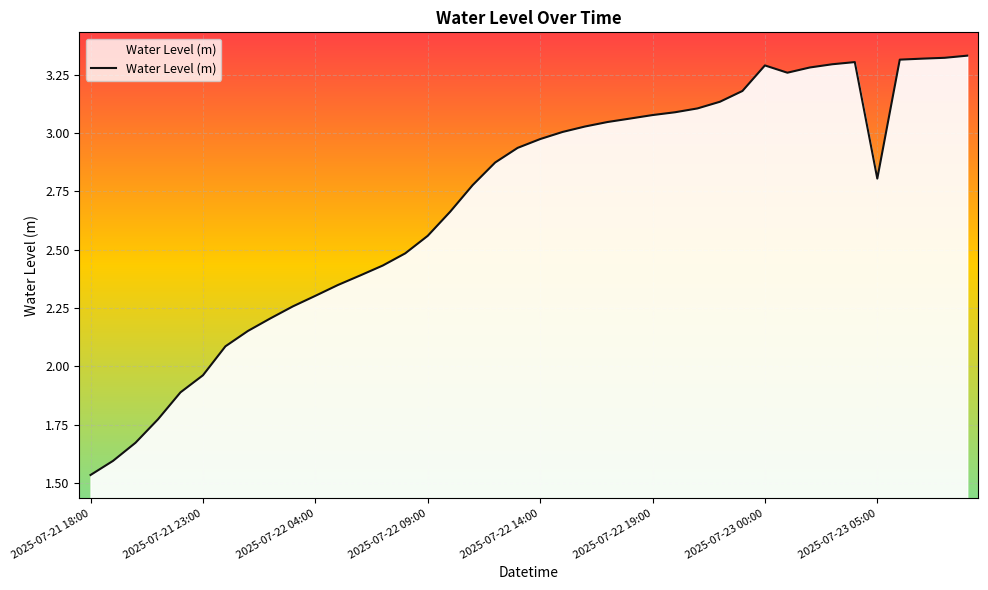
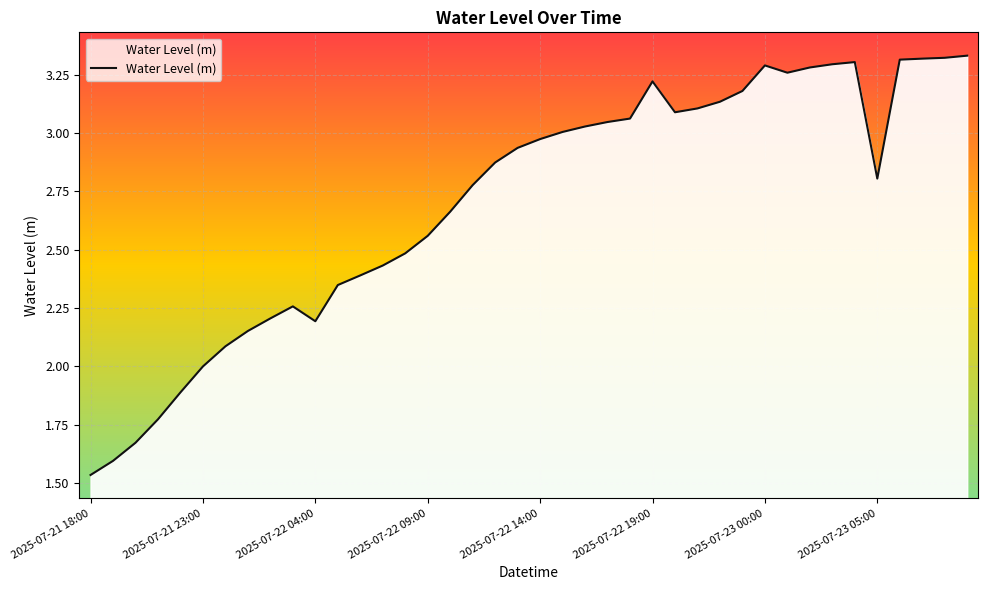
2025-07-21 23:00: 1.96 -> 2.00
2025-07-22 04:00: 2.30 -> 2.19
2025-07-22 19:00: 3.08 -> 3.22
